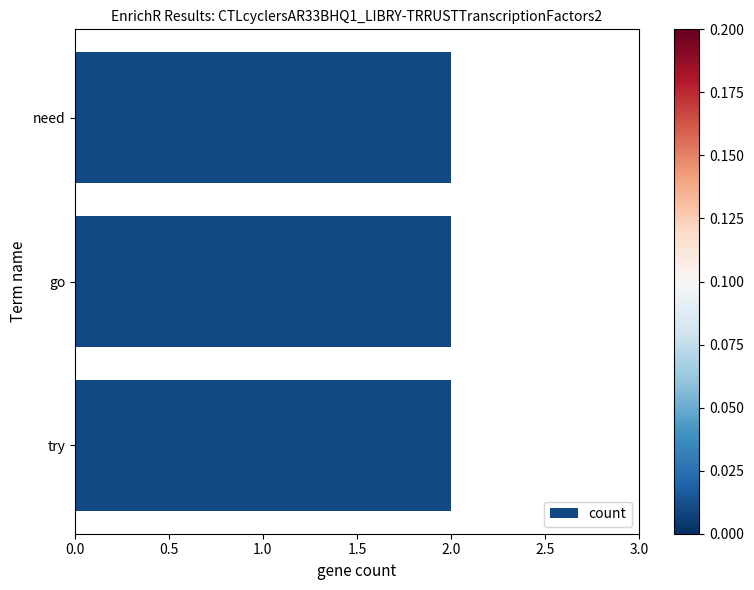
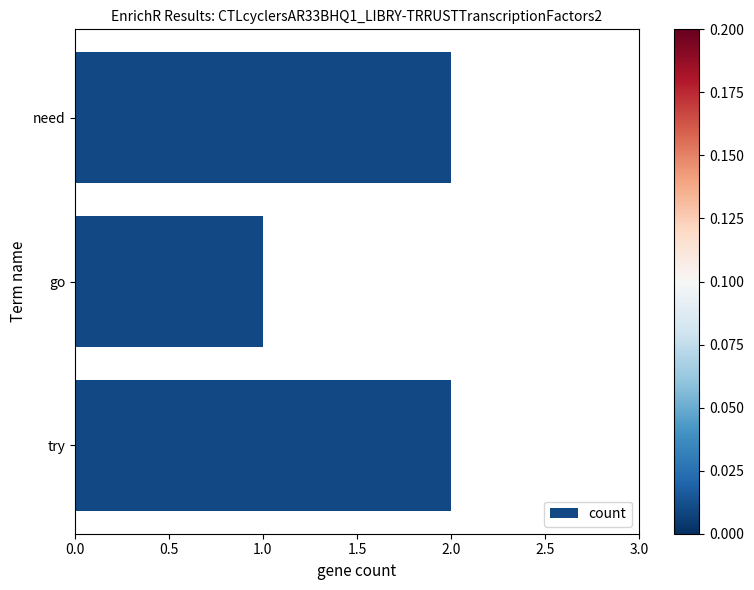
go: 2 -> 1
